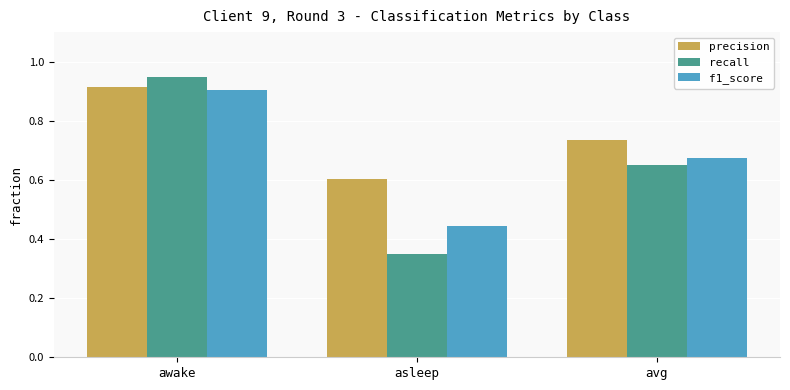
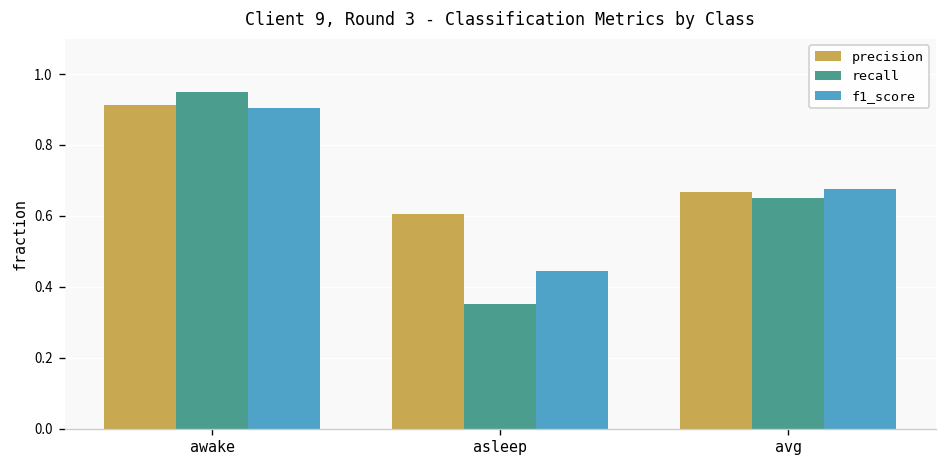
precision, avg: 0.74 -> 0.67
